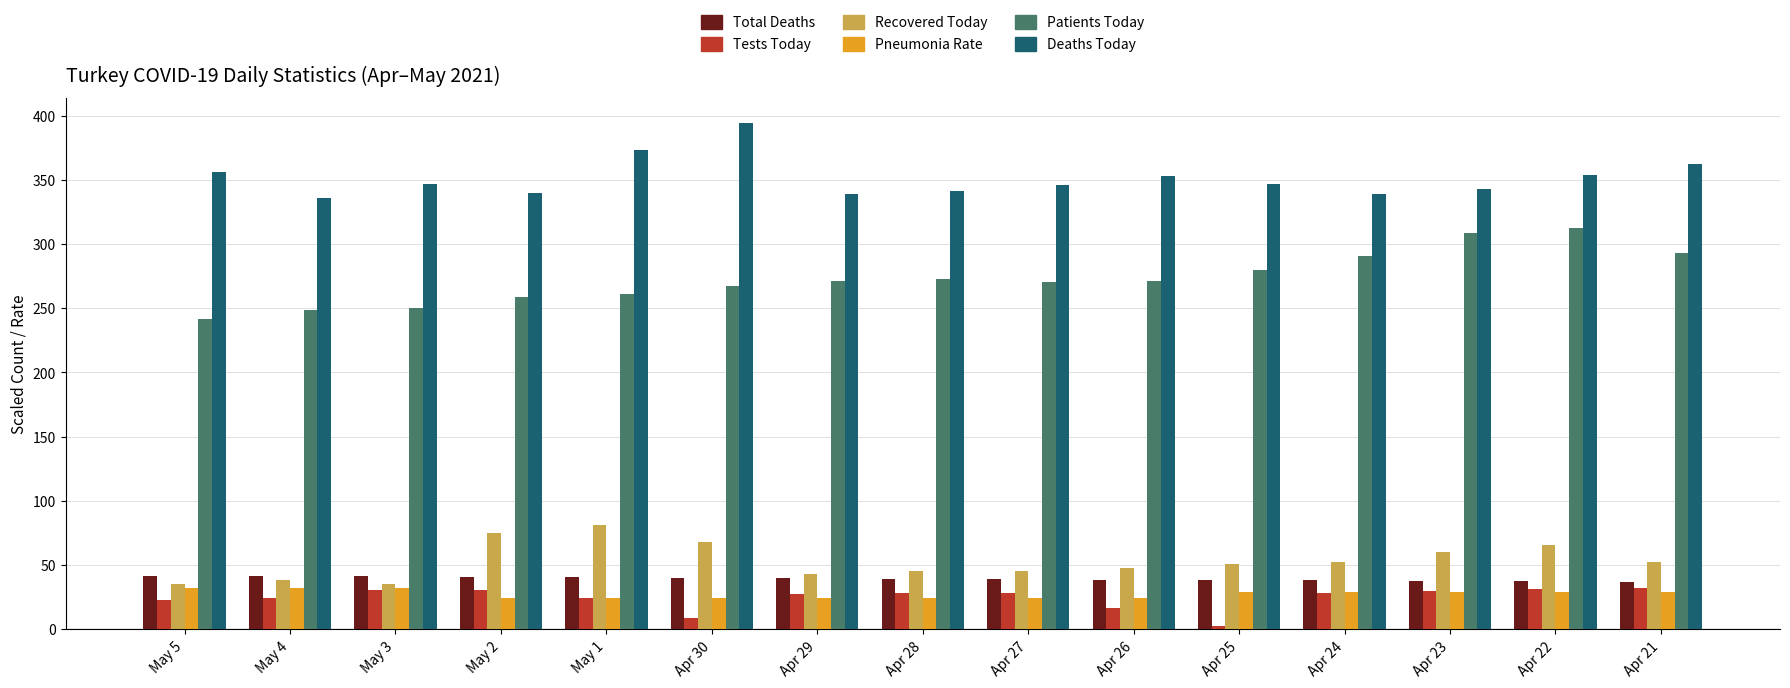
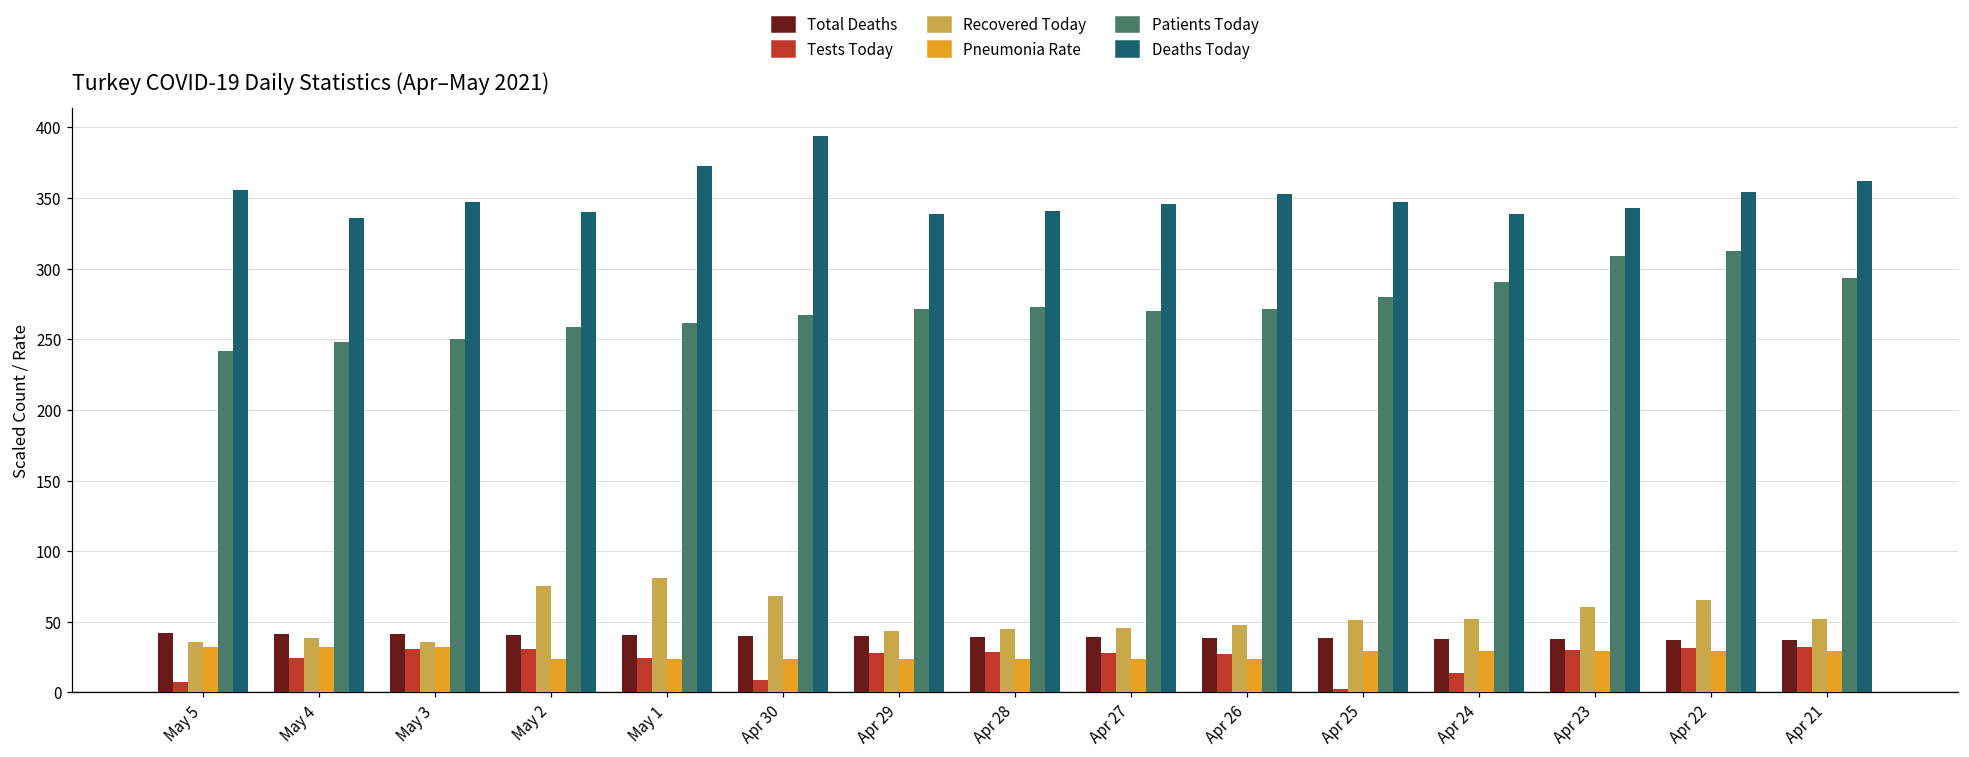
Tests Today, May 5: 23 -> 7
Tests Today, Apr 26: 16 -> 27
Tests Today, Apr 24: 28 -> 14
